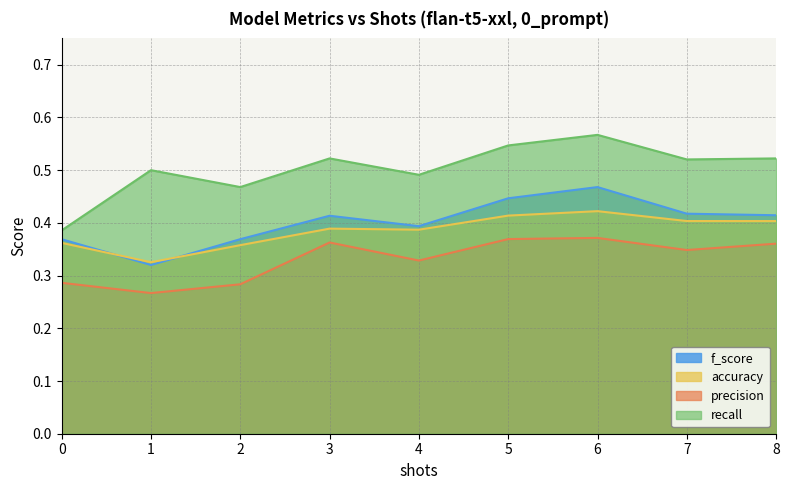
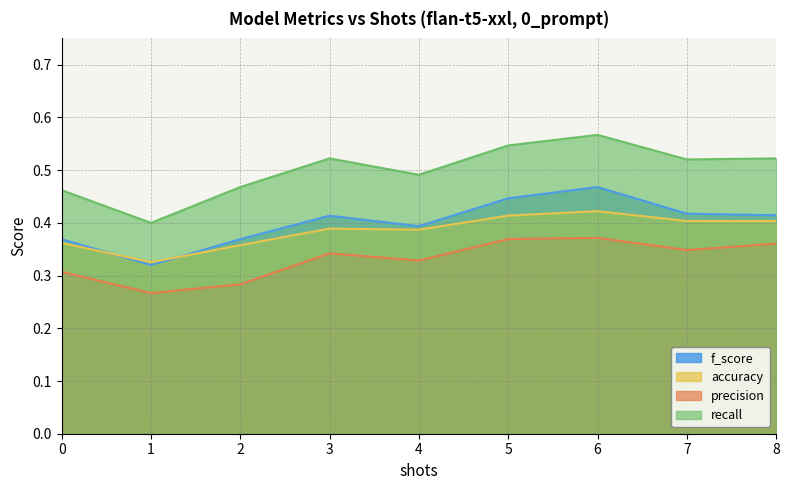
precision, 0: 0.29 -> 0.31
recall, 0: 0.39 -> 0.46
recall, 1: 0.5 -> 0.4
precision, 3: 0.36 -> 0.34
